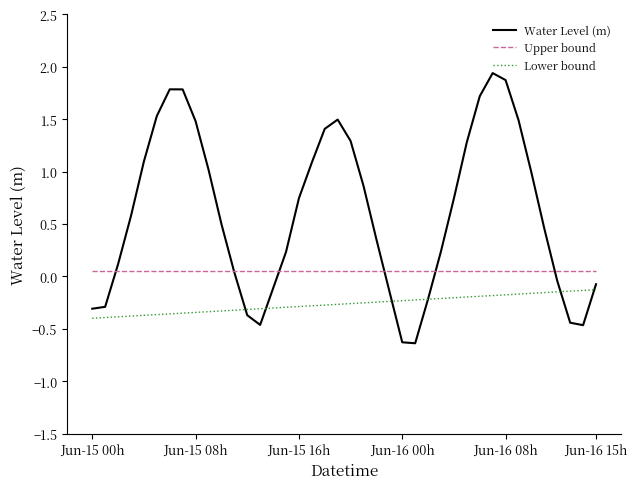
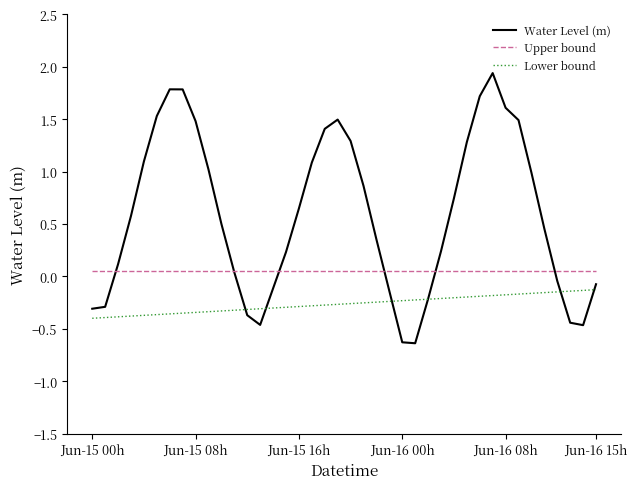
Water Level (m), Jun-15 16h: 0.74 -> 0.65
Water Level (m), Jun-16 08h: 1.87 -> 1.61
